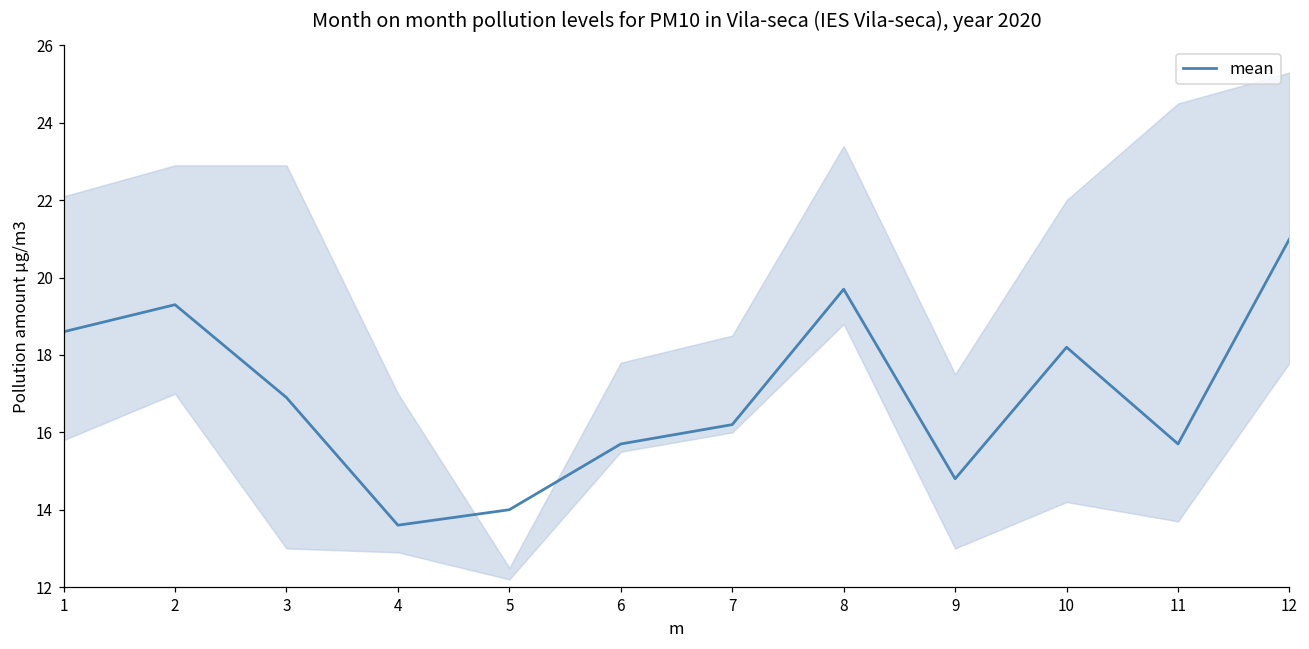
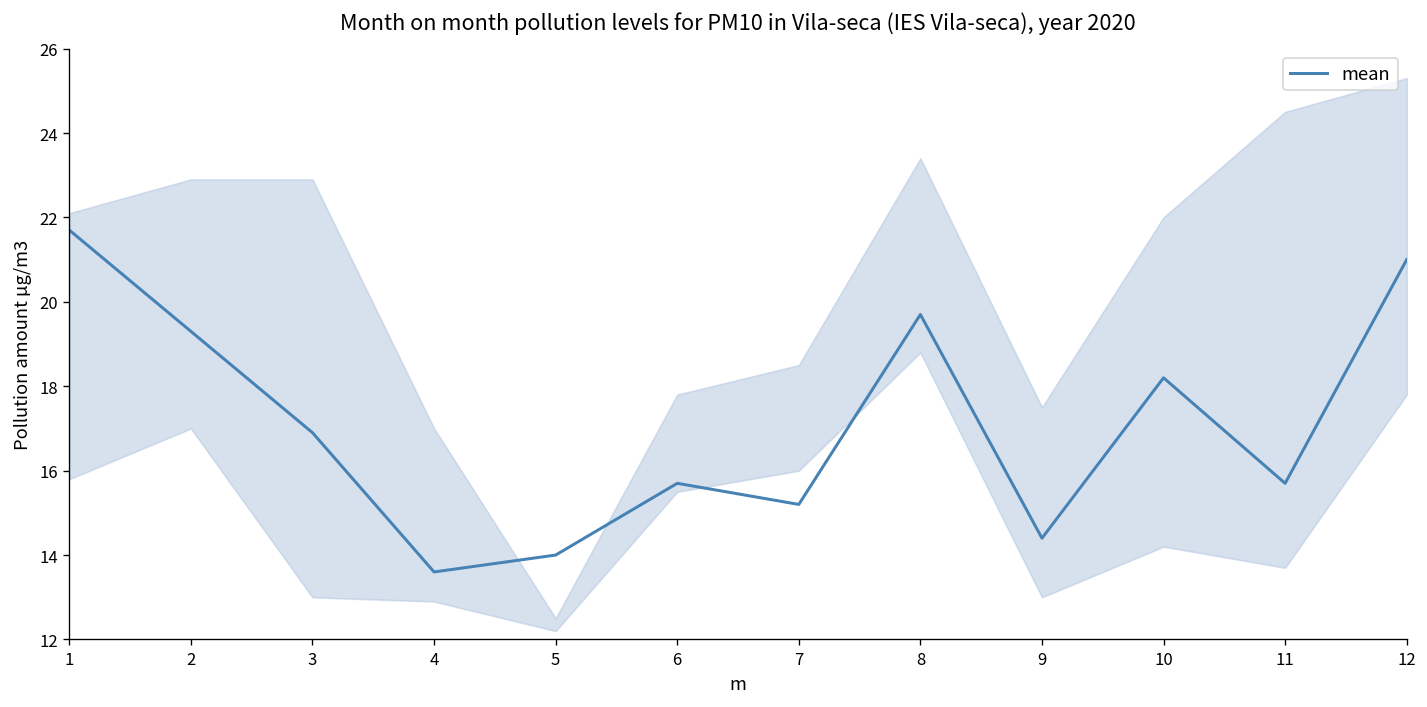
mean, 1: 18.6 -> 21.7
mean, 7: 16.2 -> 15.2
mean, 9: 14.8 -> 14.4
